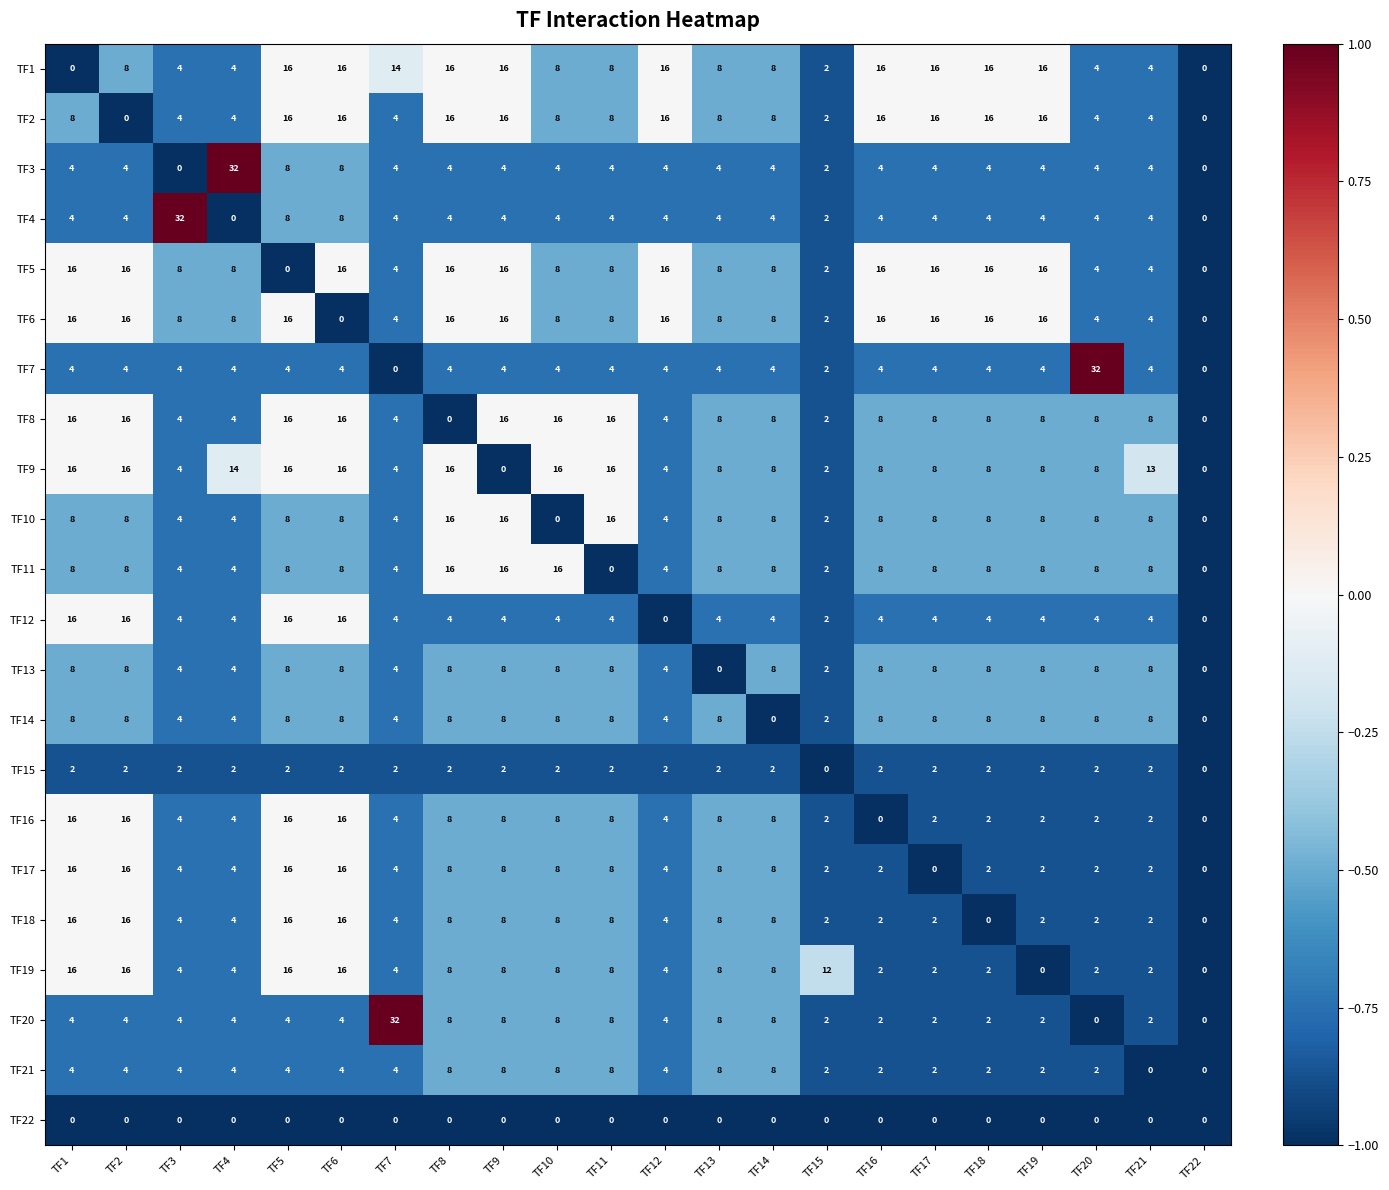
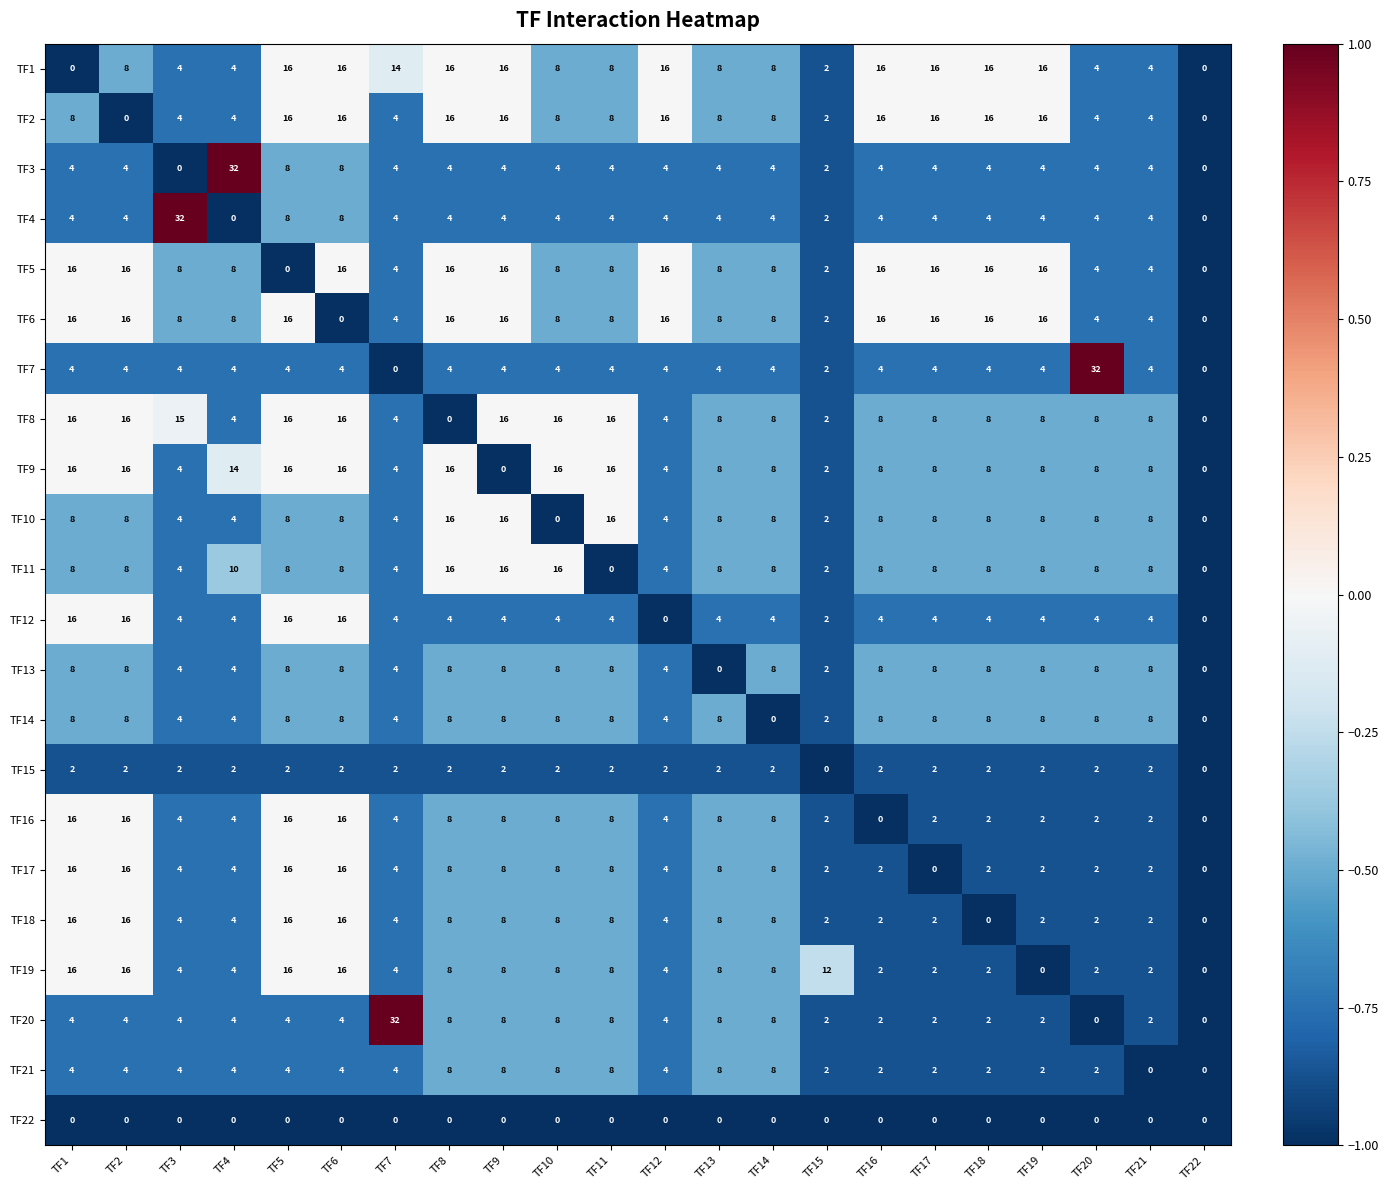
TF8, TF3: 4 -> 15
TF9, TF21: 13 -> 8
TF11, TF4: 4 -> 10
